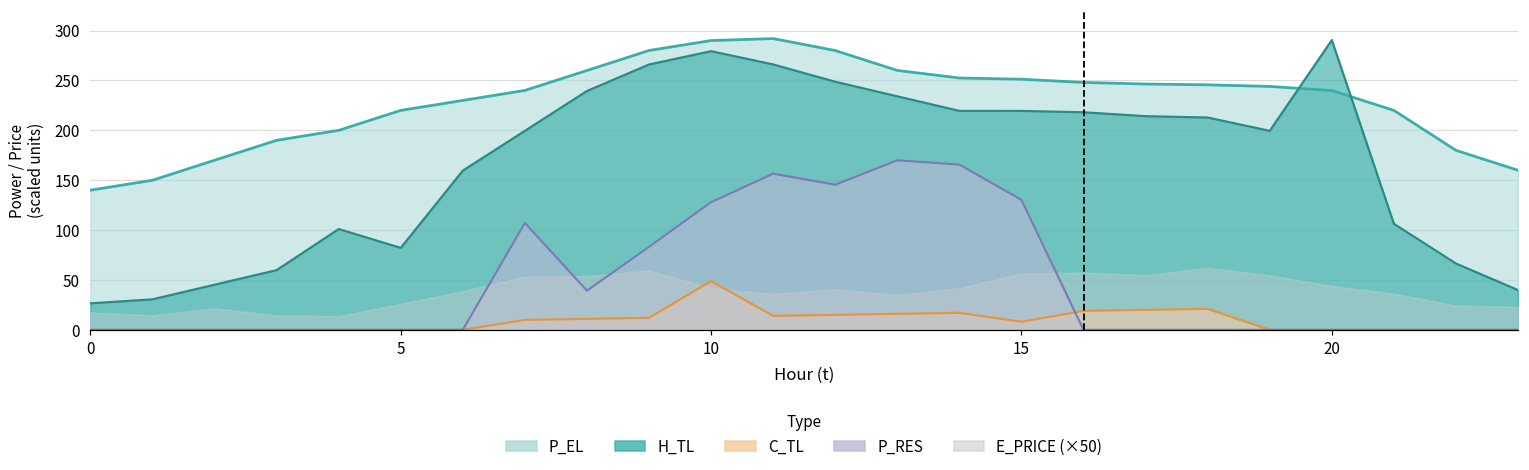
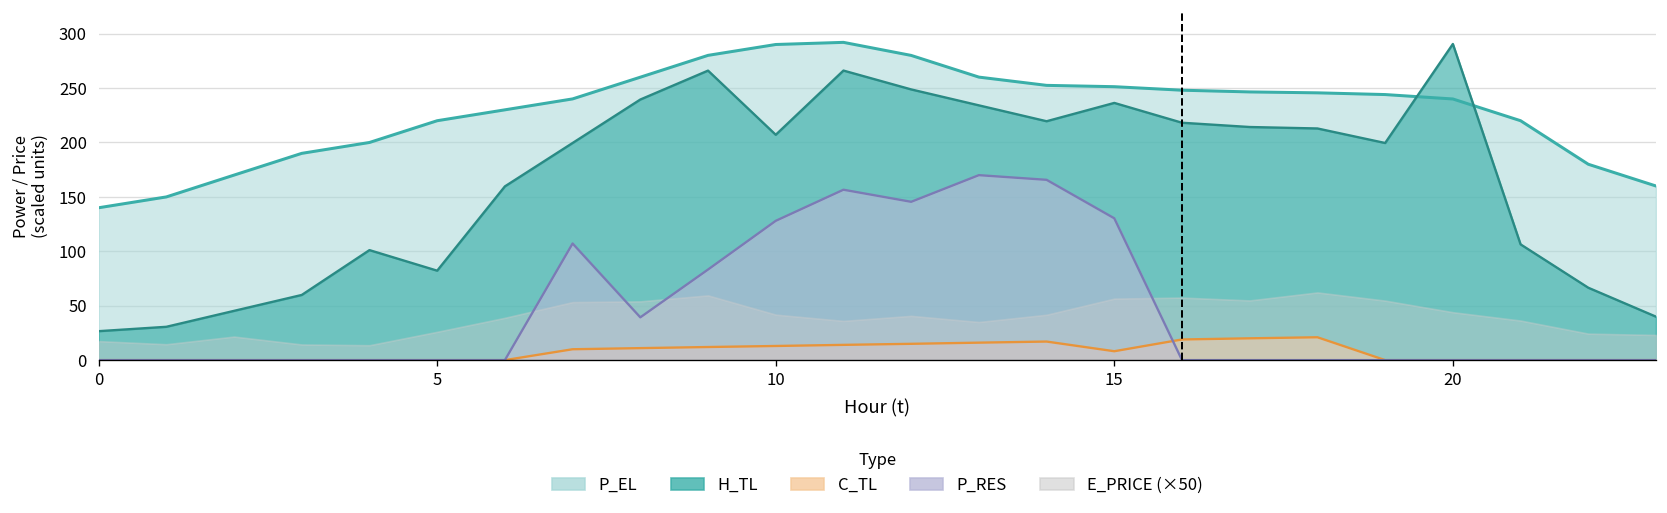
H_TL, 10: 280 -> 210
C_TL, 10: 50 -> 10
H_TL, 15: 220 -> 240
